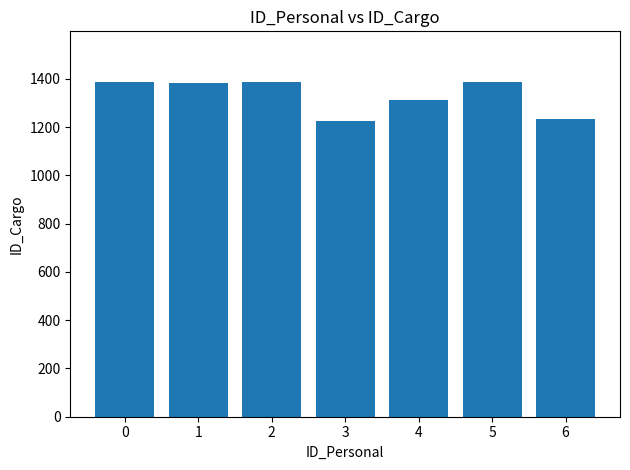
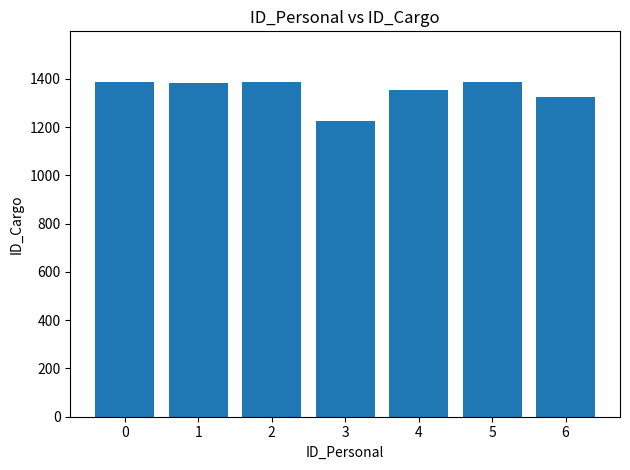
4: 1310 -> 1350
6: 1240 -> 1330
